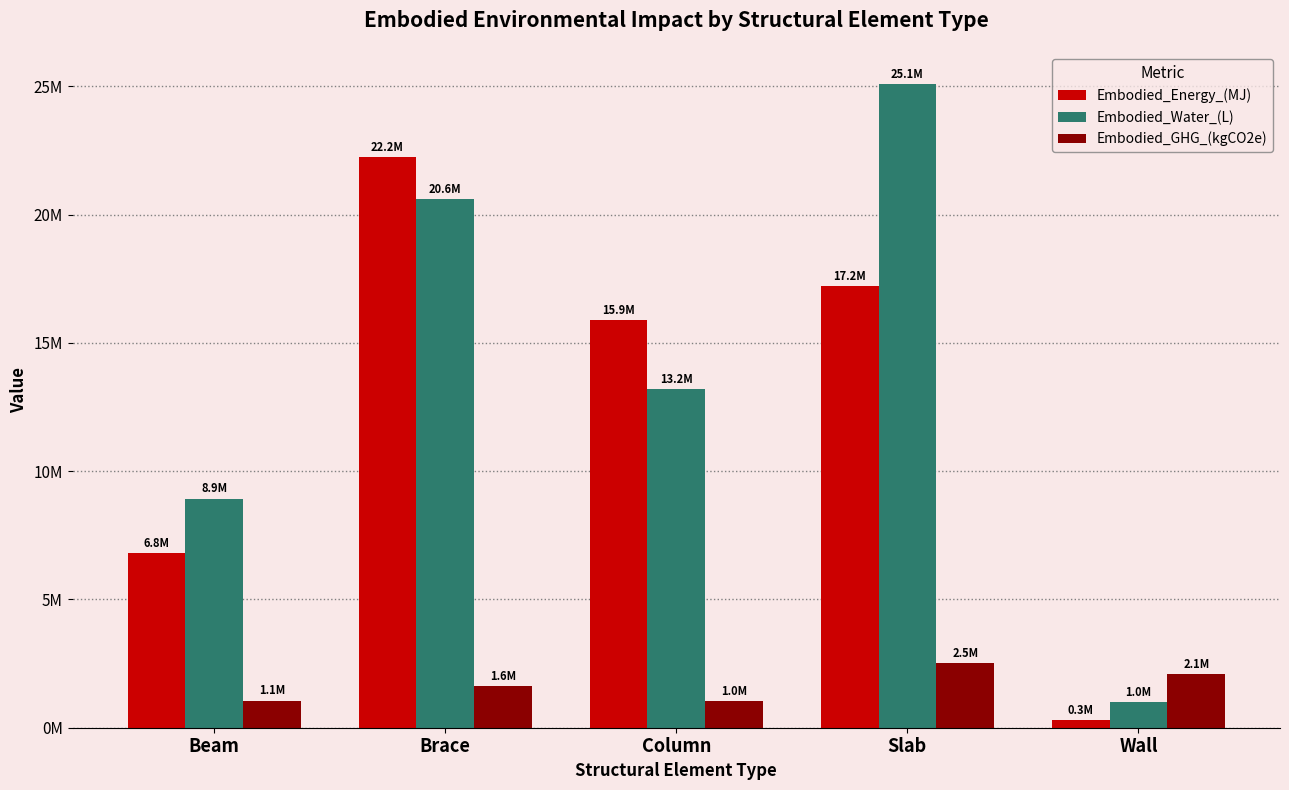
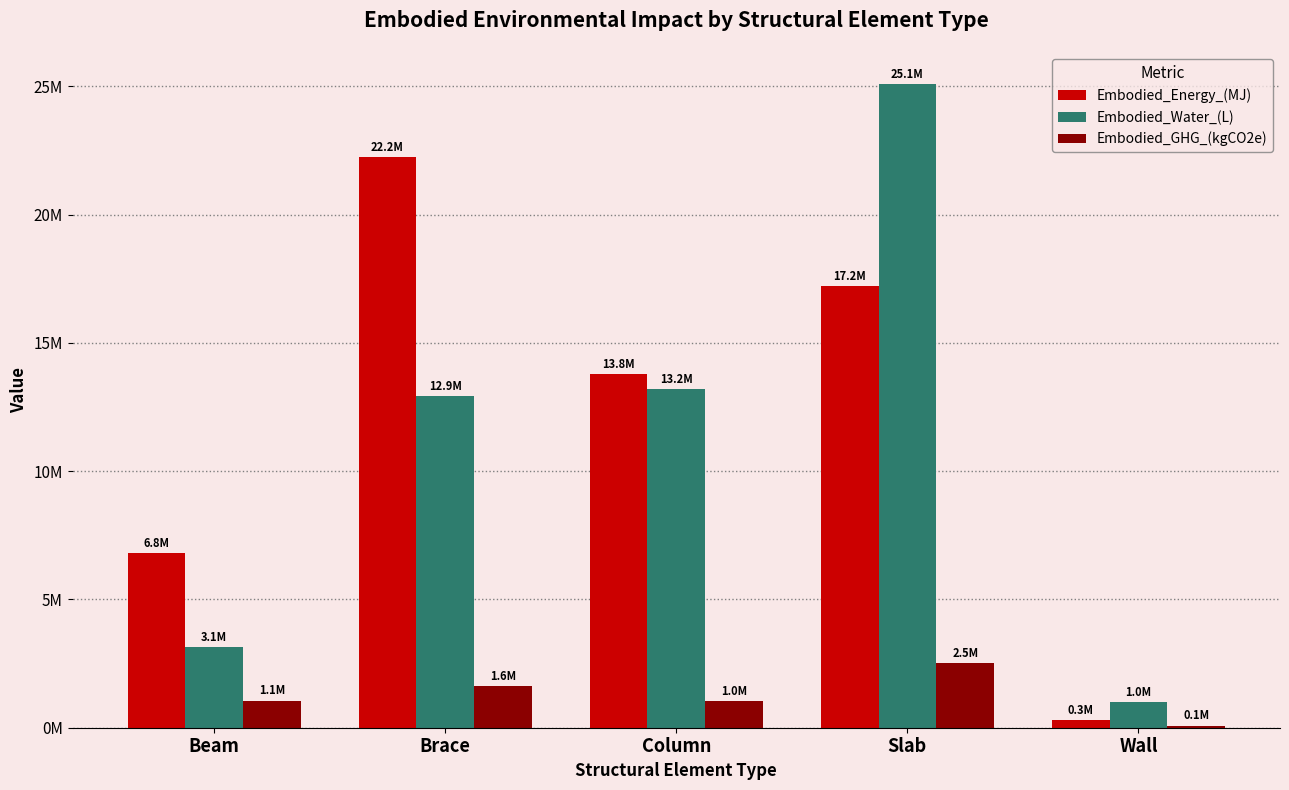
Embodied_Water_(L), Beam: 8.9M -> 3.1M
Embodied_Water_(L), Brace: 20.6M -> 12.9M
Embodied_Energy_(MJ), Column: 15.9M -> 13.8M
Embodied_GHG_(kgCO2e), Wall: 2.1M -> 0.1M
